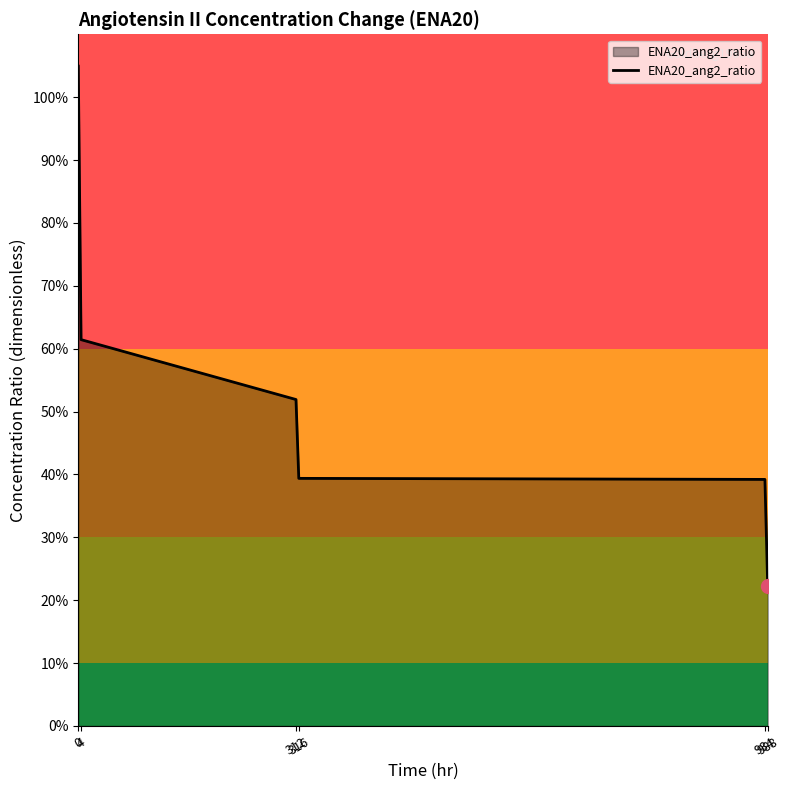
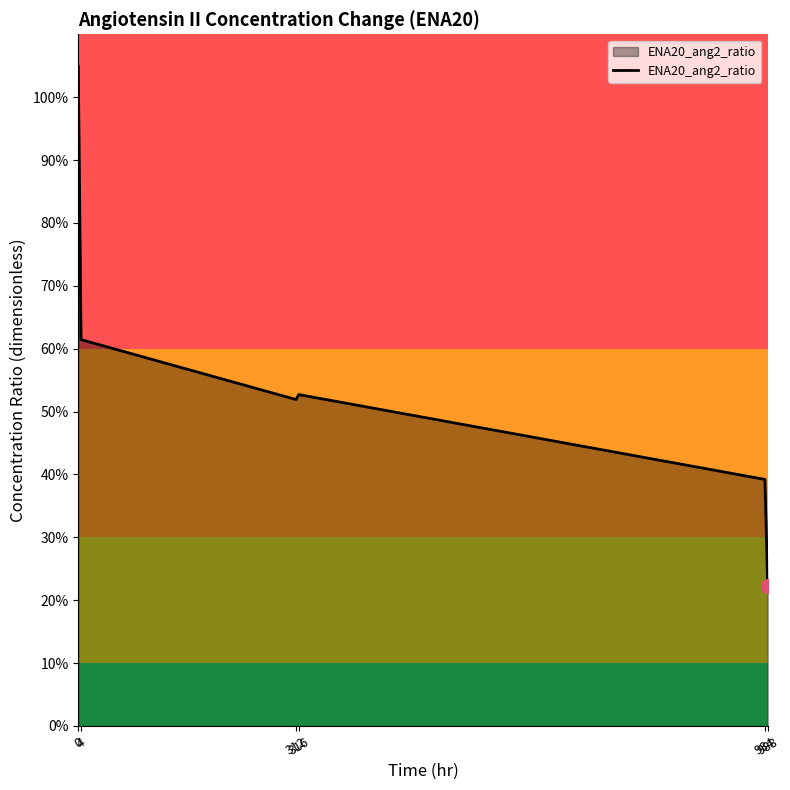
ENA20_ang2_ratio, 316: 39% -> 53%
